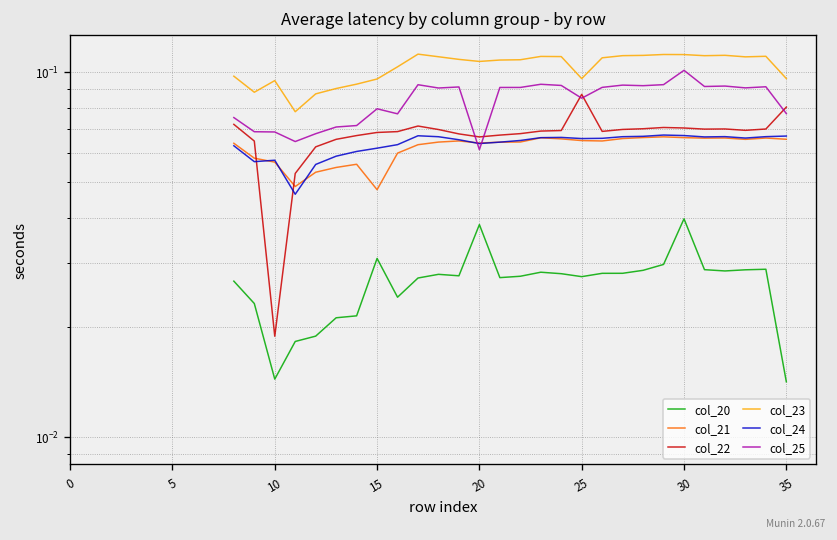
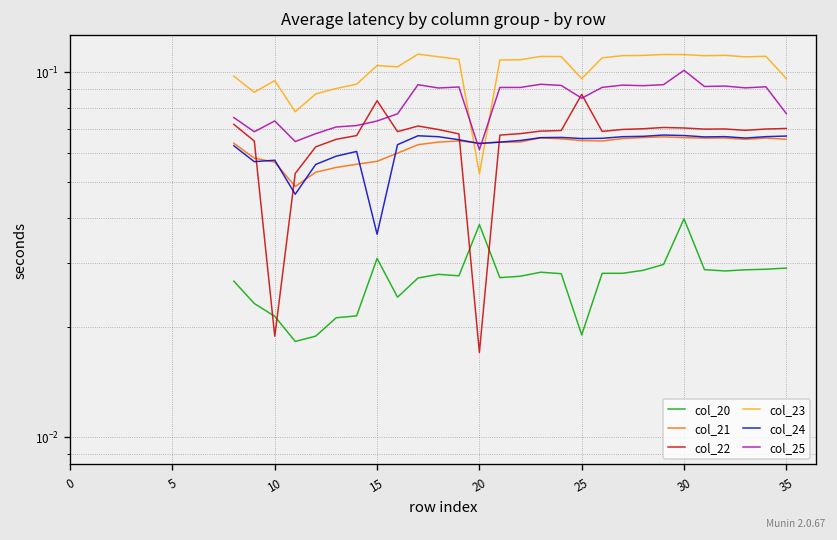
col_20, 10: 0.014 -> 0.021
col_25, 10: 0.069 -> 0.074
col_21, 15: 0.048 -> 0.057
col_22, 15: 0.068 -> 0.084
col_23, 15: 0.096 -> 0.104
col_24, 15: 0.062 -> 0.036
col_25, 15: 0.079 -> 0.074
col_22, 20: 0.067 -> 0.017
col_23, 20: 0.107 -> 0.053
col_20, 25: 0.028 -> 0.019
col_20, 35: 0.014 -> 0.029
col_22, 35: 0.080 -> 0.070
